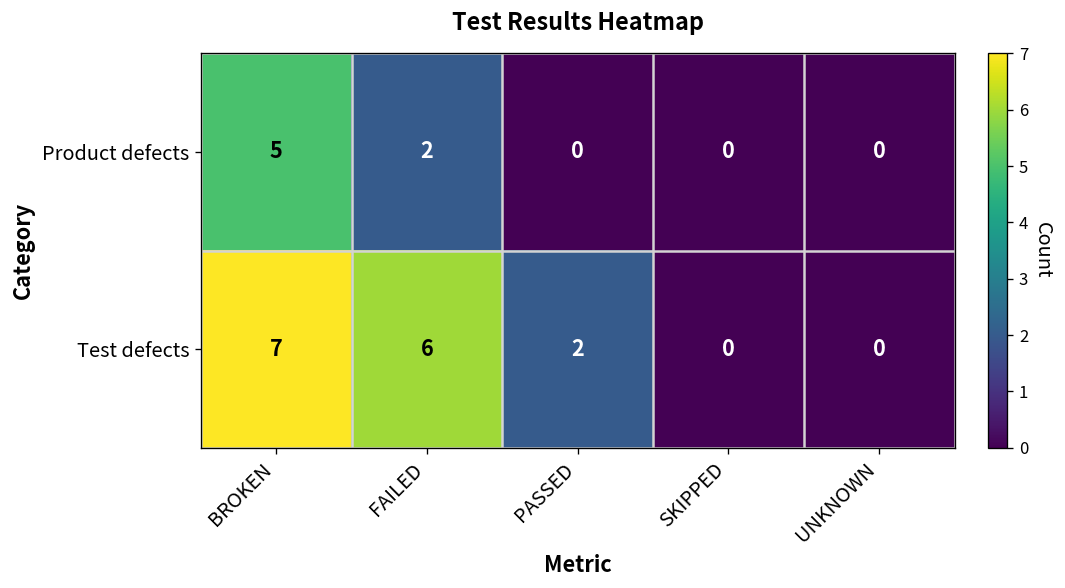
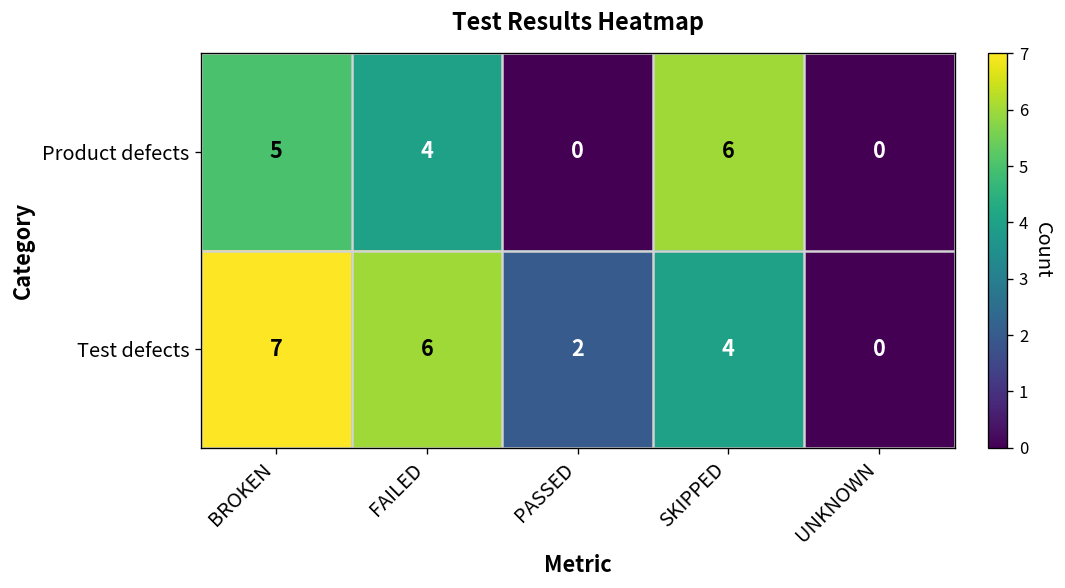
Product defects, FAILED: 2 -> 4
Product defects, SKIPPED: 0 -> 6
Test defects, SKIPPED: 0 -> 4
